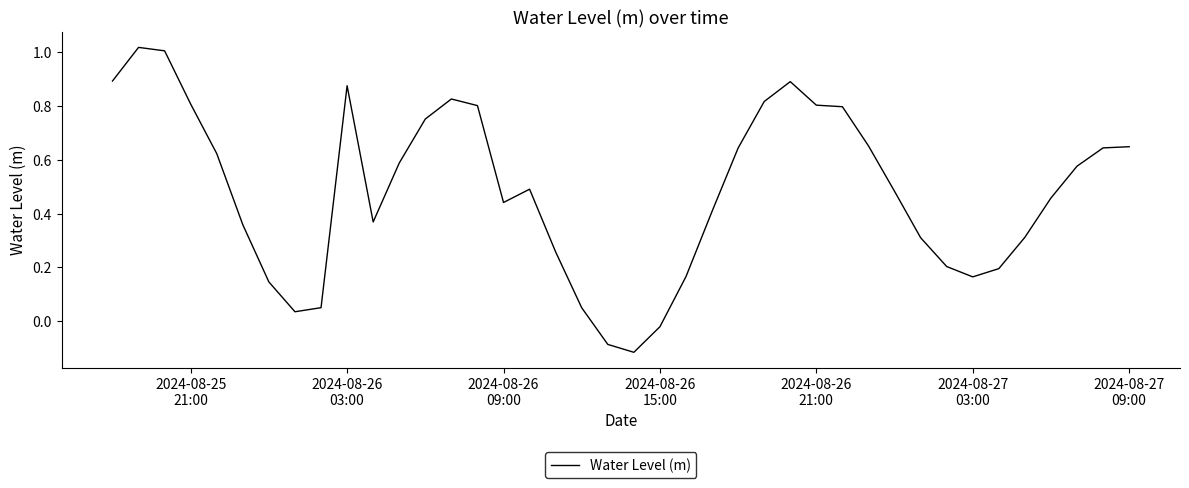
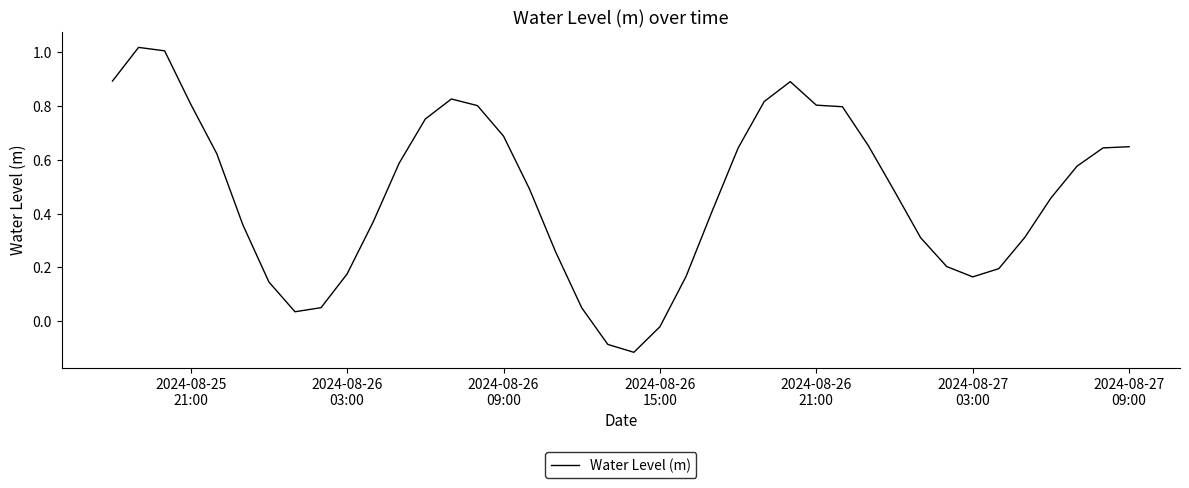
2024-08-26 03:00: 0.88 -> 0.18
2024-08-26 09:00: 0.44 -> 0.69
